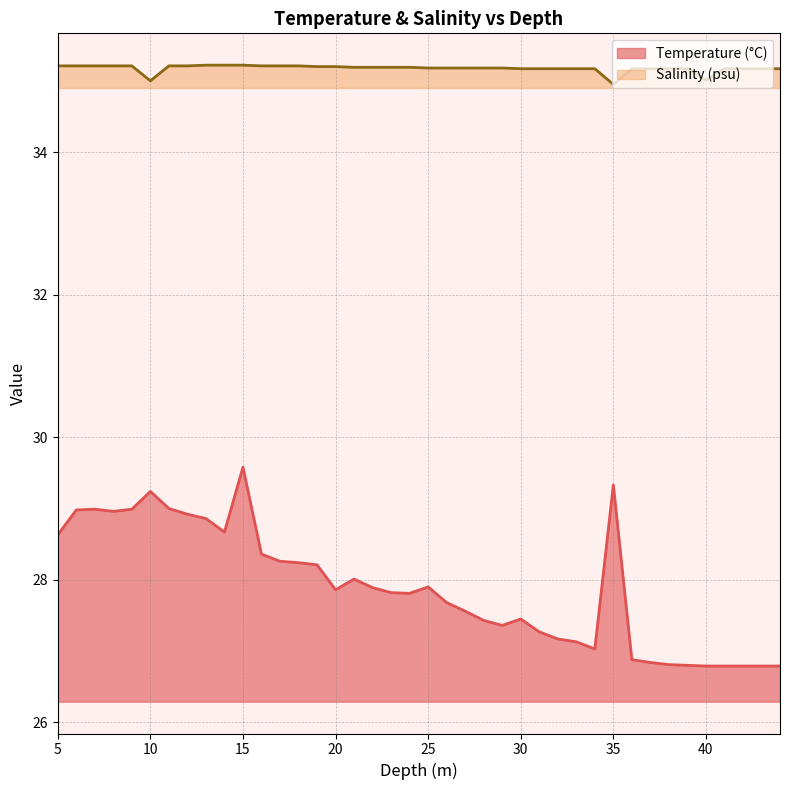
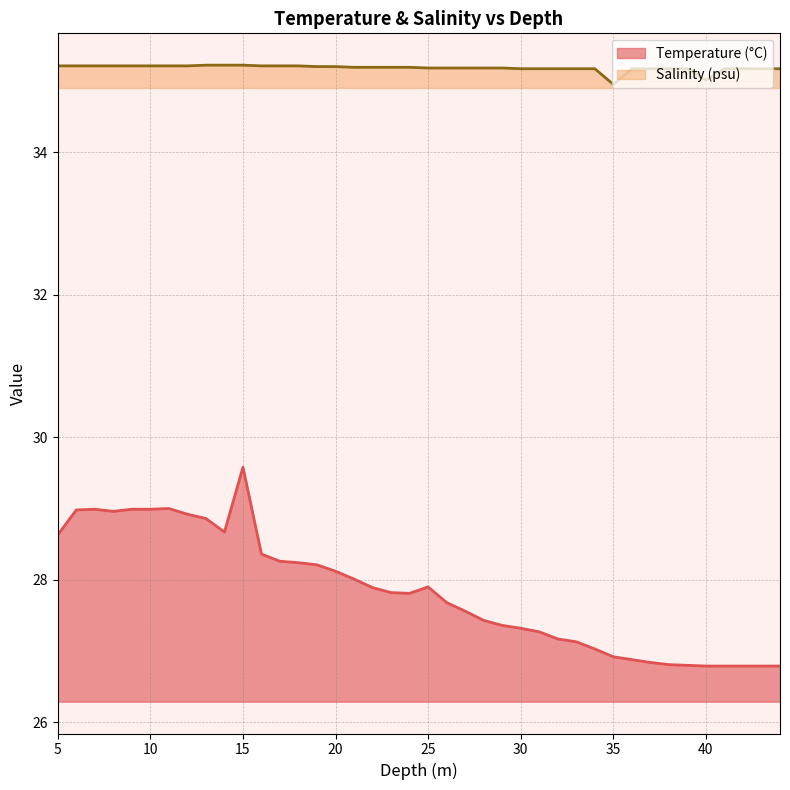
Temperature (°C), 10: 29.2 -> 29.0
Salinity (psu), 10: 35.0 -> 35.2
Temperature (°C), 20: 27.9 -> 28.1
Temperature (°C), 30: 27.5 -> 27.3
Temperature (°C), 35: 29.3 -> 26.9
